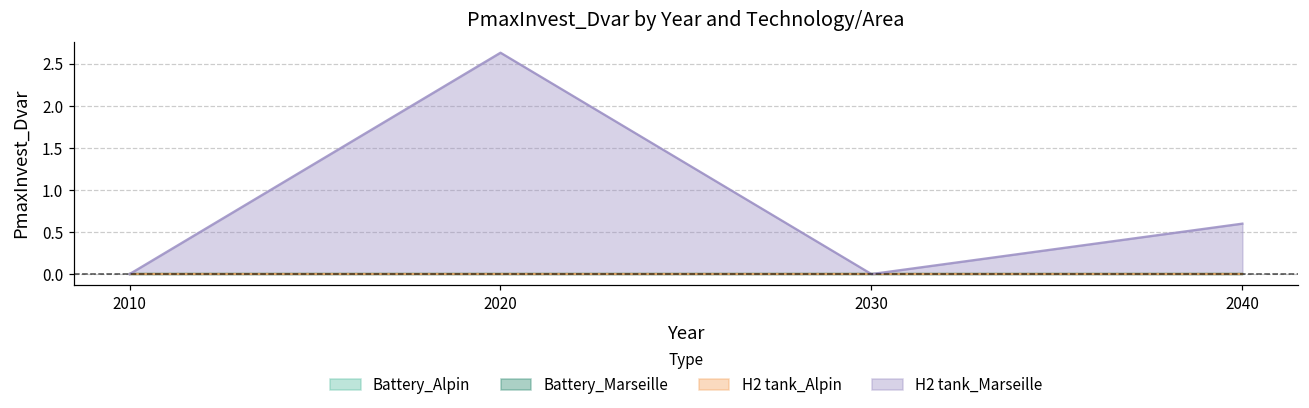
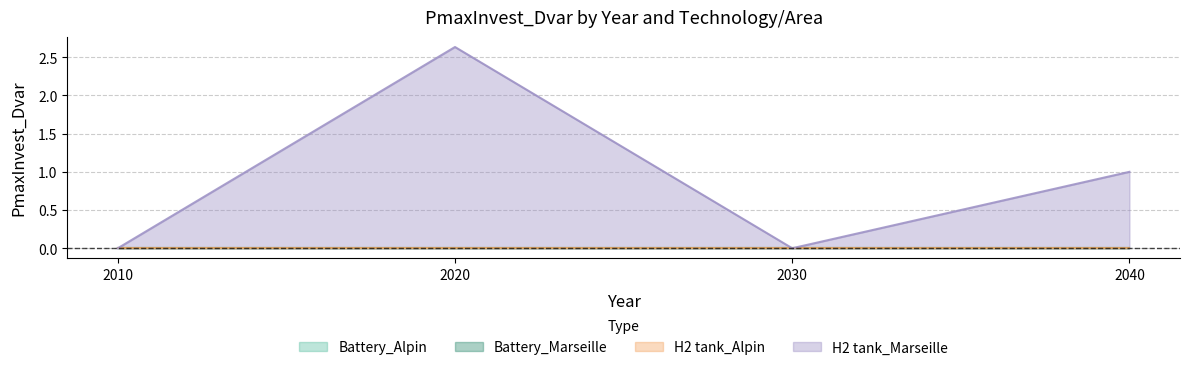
H2 tank_Marseille, 2040: 0.6 -> 1.0
